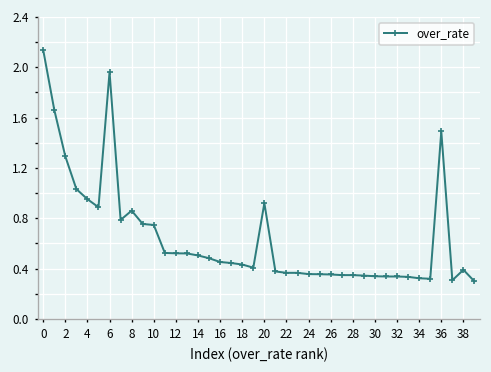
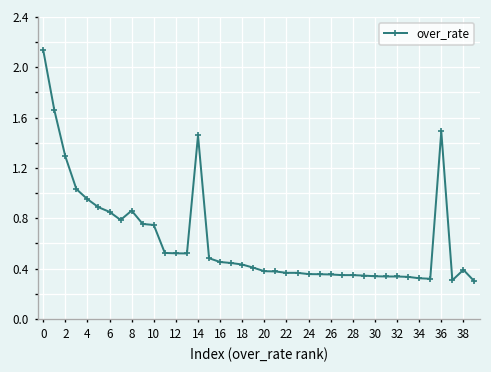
6: 1.96 -> 0.85
14: 0.51 -> 1.46
20: 0.92 -> 0.38
